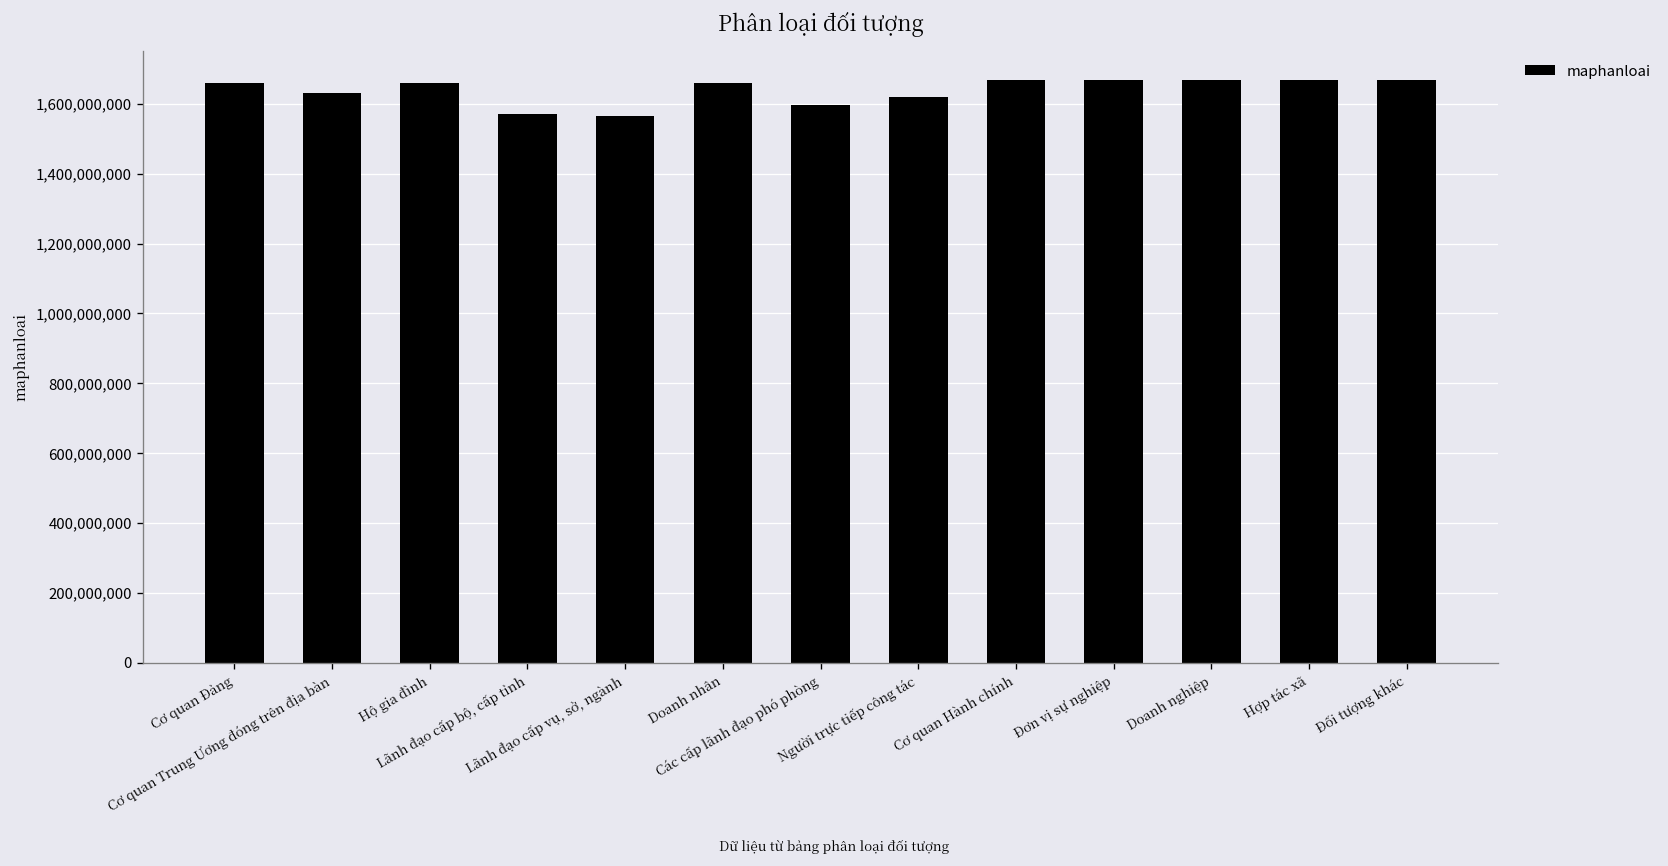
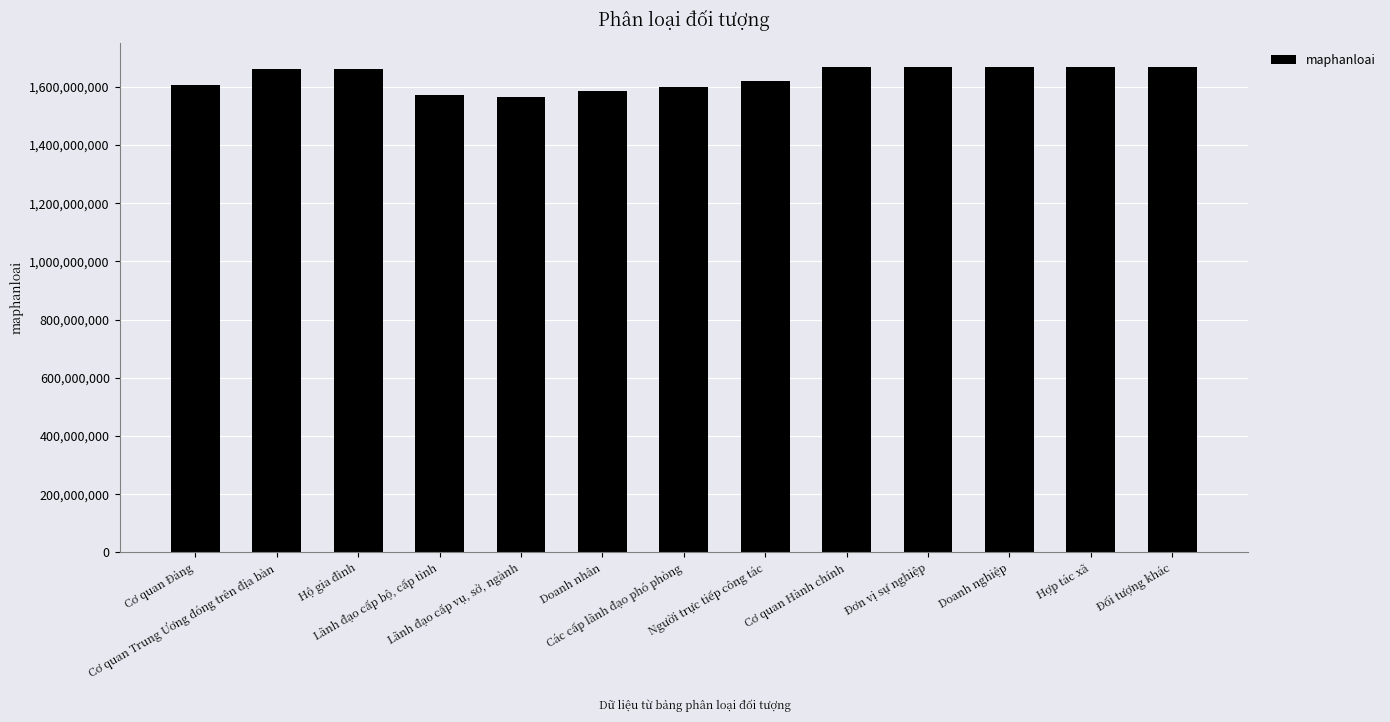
Cơ quan Đảng: 1,660,000,000 -> 1,610,000,000
Cơ quan Trung Ương đóng trên địa bàn: 1,630,000,000 -> 1,660,000,000
Doanh nhân: 1,660,000,000 -> 1,590,000,000
